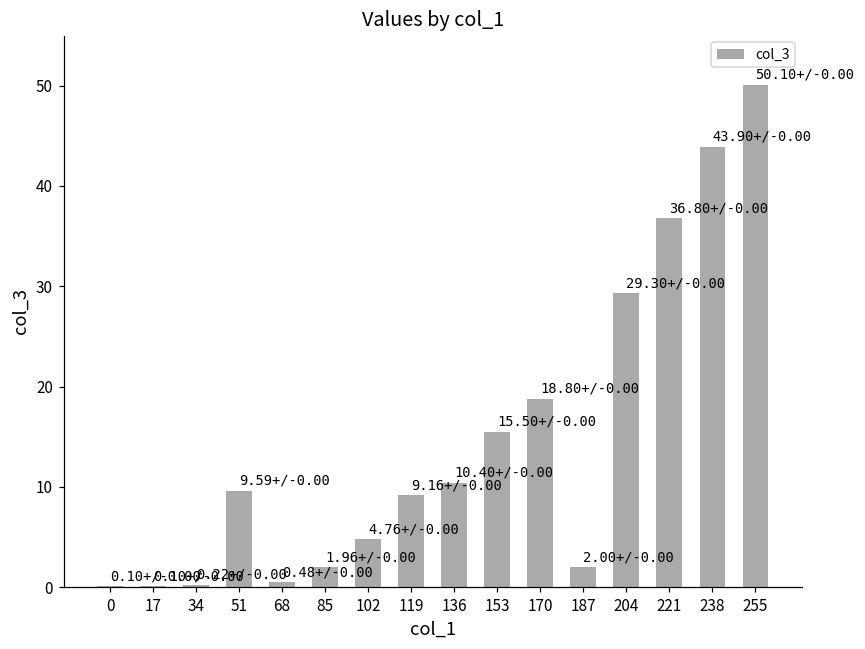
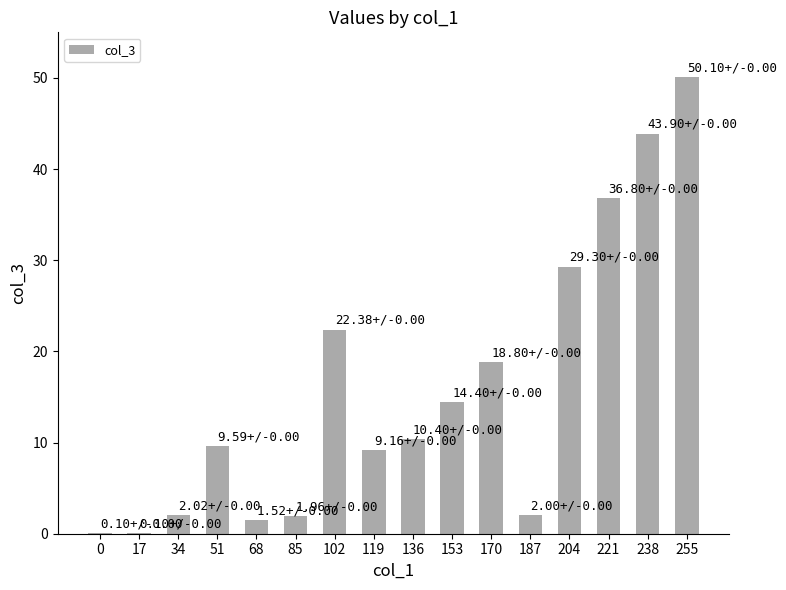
34: 0.22+/ -> 2.02+/
68: 0.48+/ -> 1.52+/
102: 4.76+/ -> 22.38+/
153: 15.50+/ -> 14.40+/
